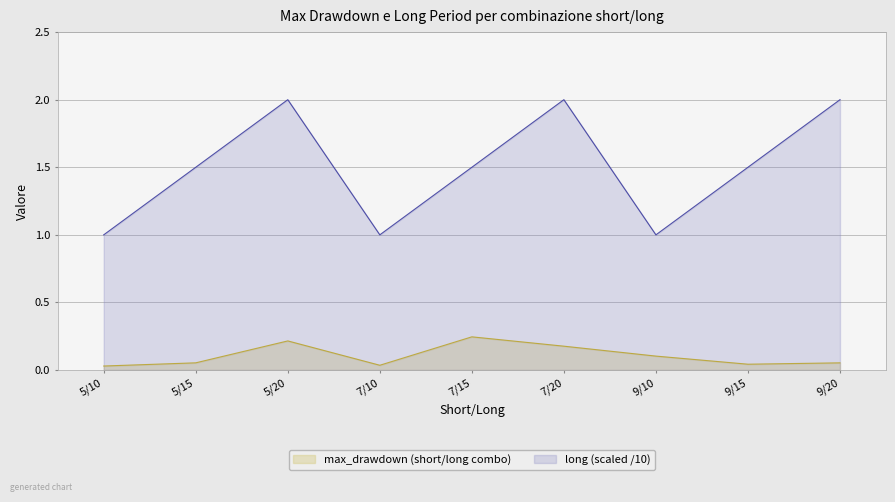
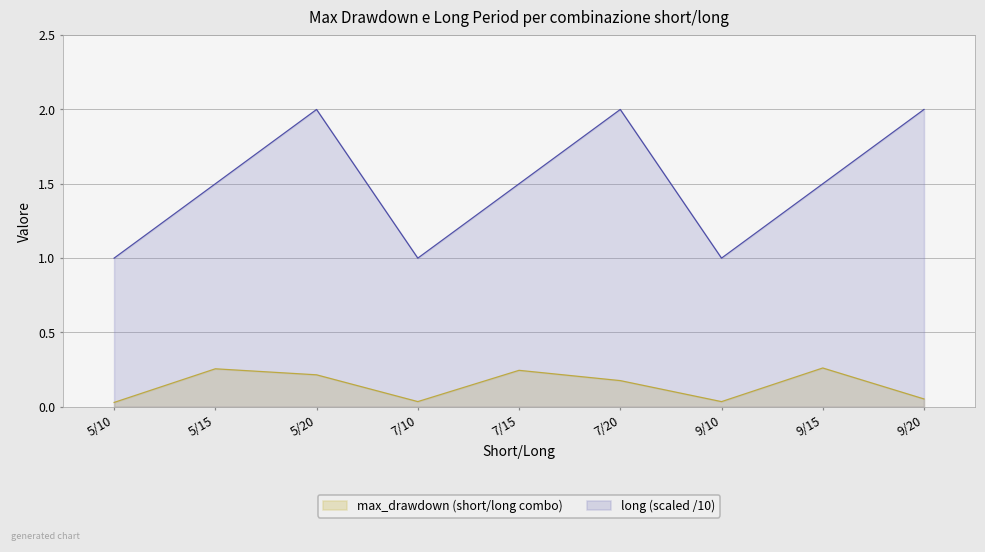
max_drawdown (short/long combo), 5/15: 0.05 -> 0.26
max_drawdown (short/long combo), 9/10: 0.10 -> 0.03
max_drawdown (short/long combo), 9/15: 0.04 -> 0.26
